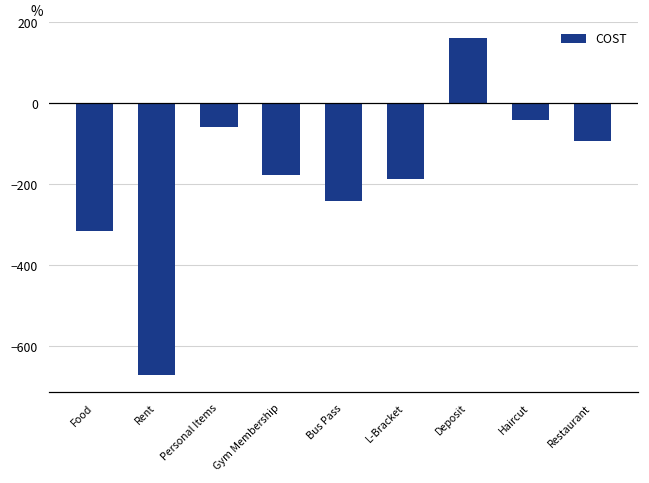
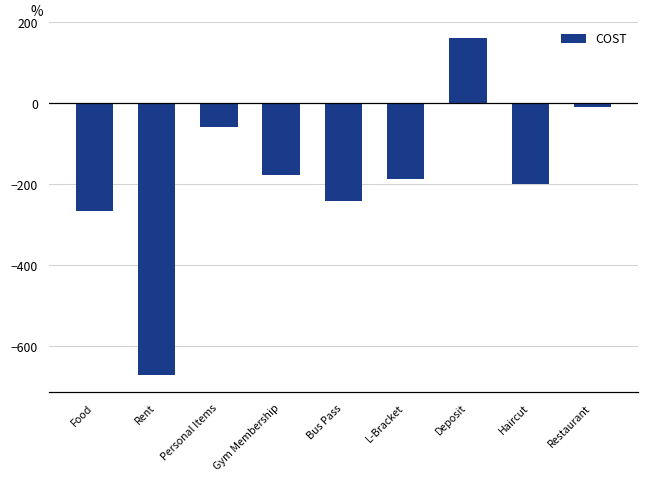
Food: -320 -> -270
Haircut: -40 -> -200
Restaurant: -90 -> -10
